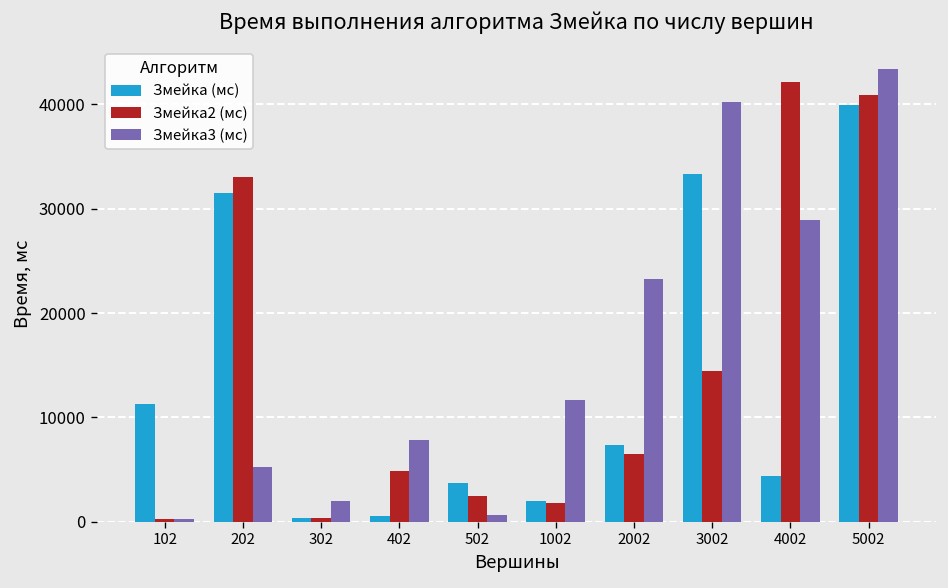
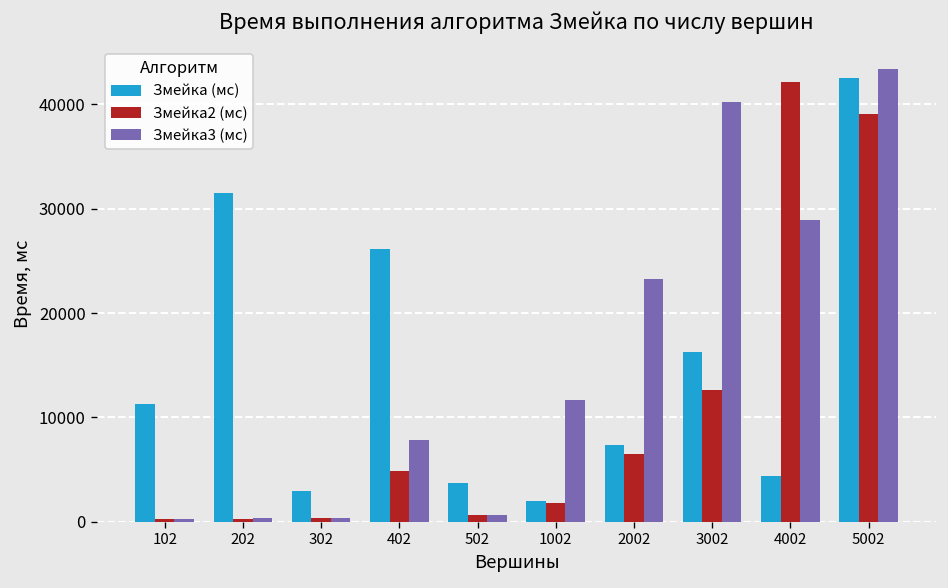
Змейка2 (мс), 202: 33000 -> 0
Змейка3 (мс), 202: 5000 -> 0
Змейка (мс), 302: 0 -> 3000
Змейка3 (мс), 302: 2000 -> 0
Змейка (мс), 402: 1000 -> 26000
Змейка2 (мс), 502: 2000 -> 1000
Змейка (мс), 3002: 33000 -> 16000
Змейка2 (мс), 3002: 14000 -> 13000
Змейка (мс), 5002: 40000 -> 43000
Змейка2 (мс), 5002: 41000 -> 39000
